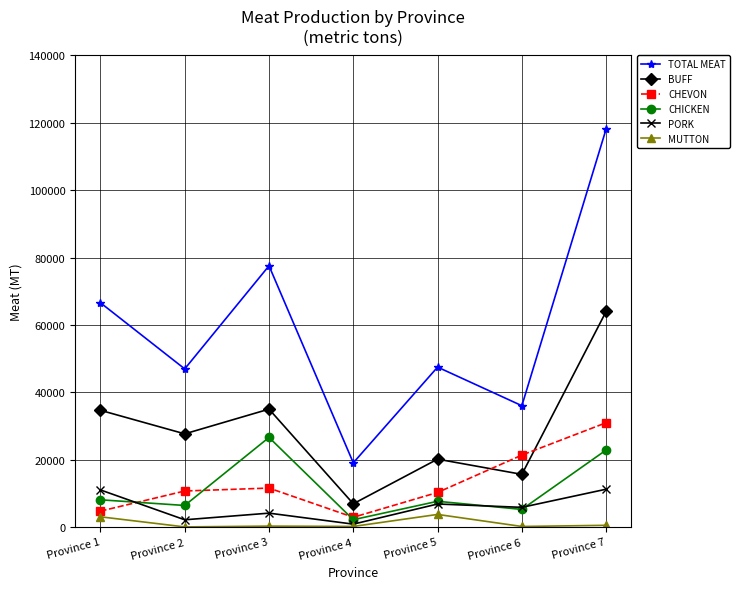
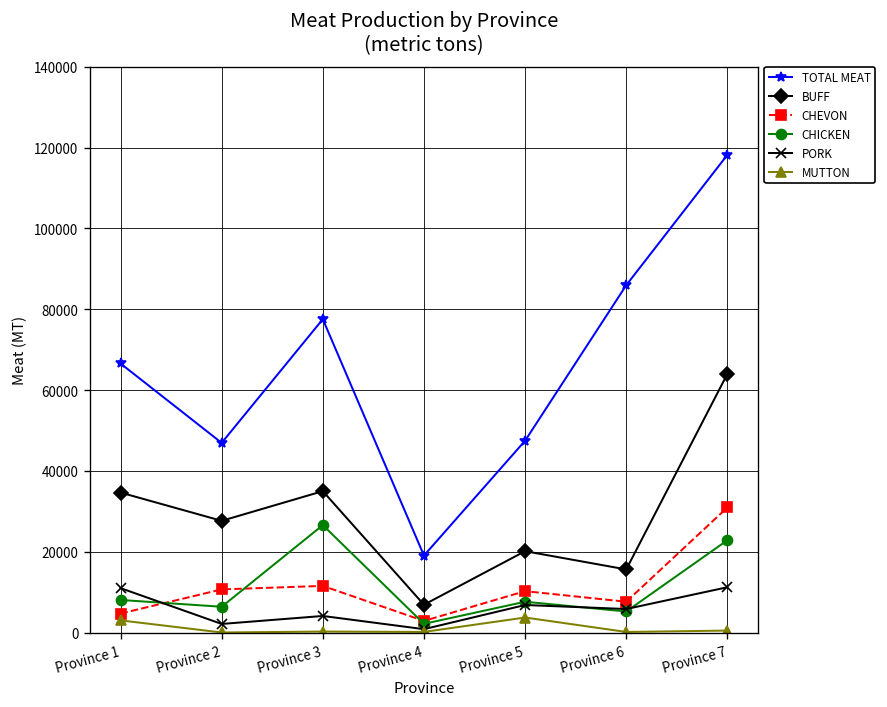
TOTAL MEAT, Province 6: 36000 -> 86000
CHEVON, Province 6: 21000 -> 8000
